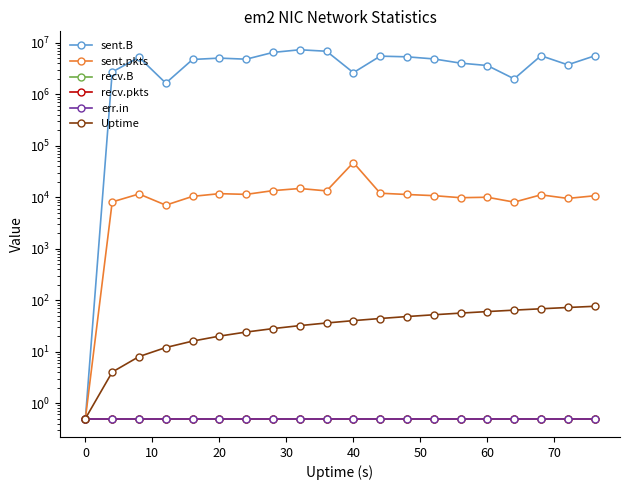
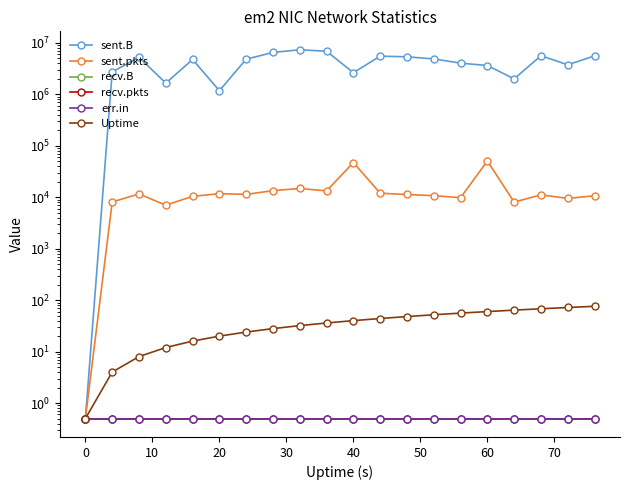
sent.B, 20: 5000000 -> 1200000
sent.pkts, 60: 10000 -> 50000
